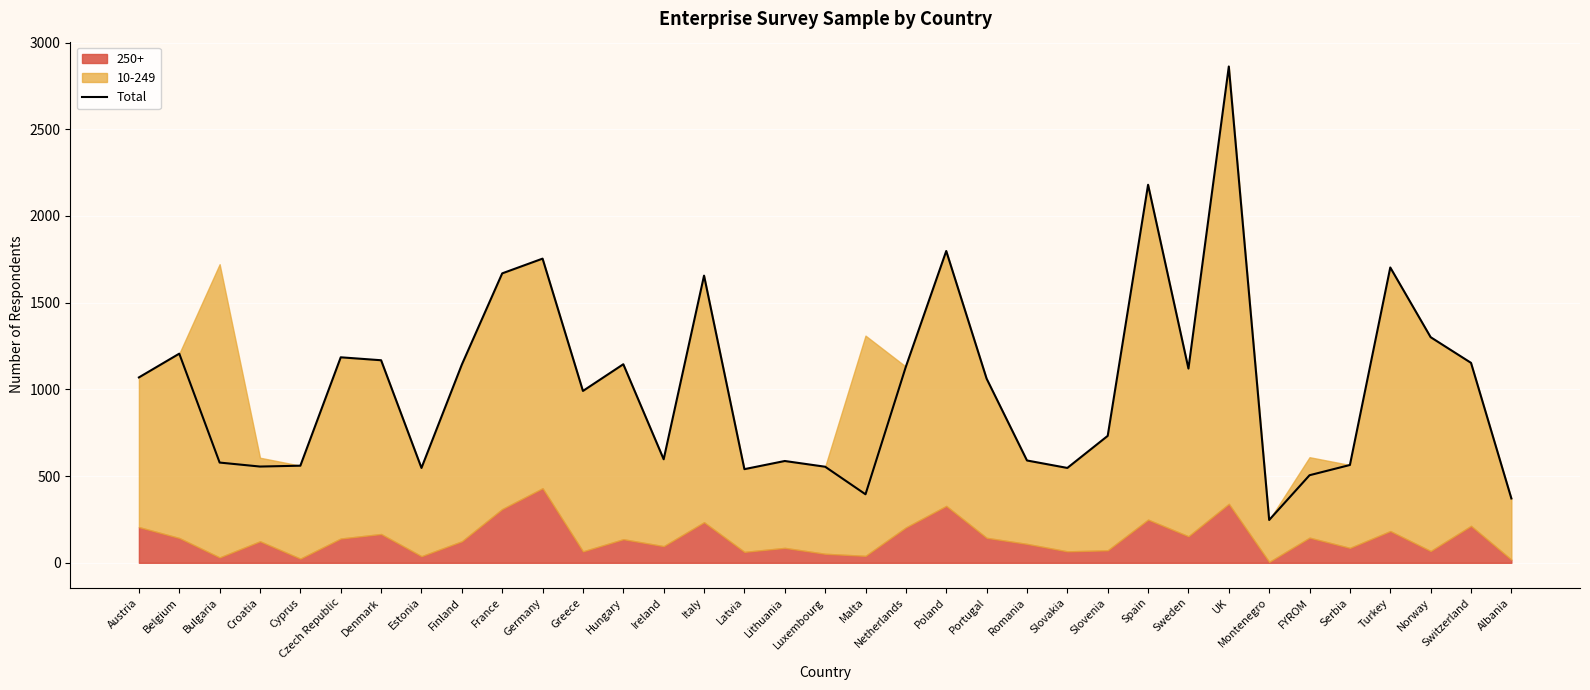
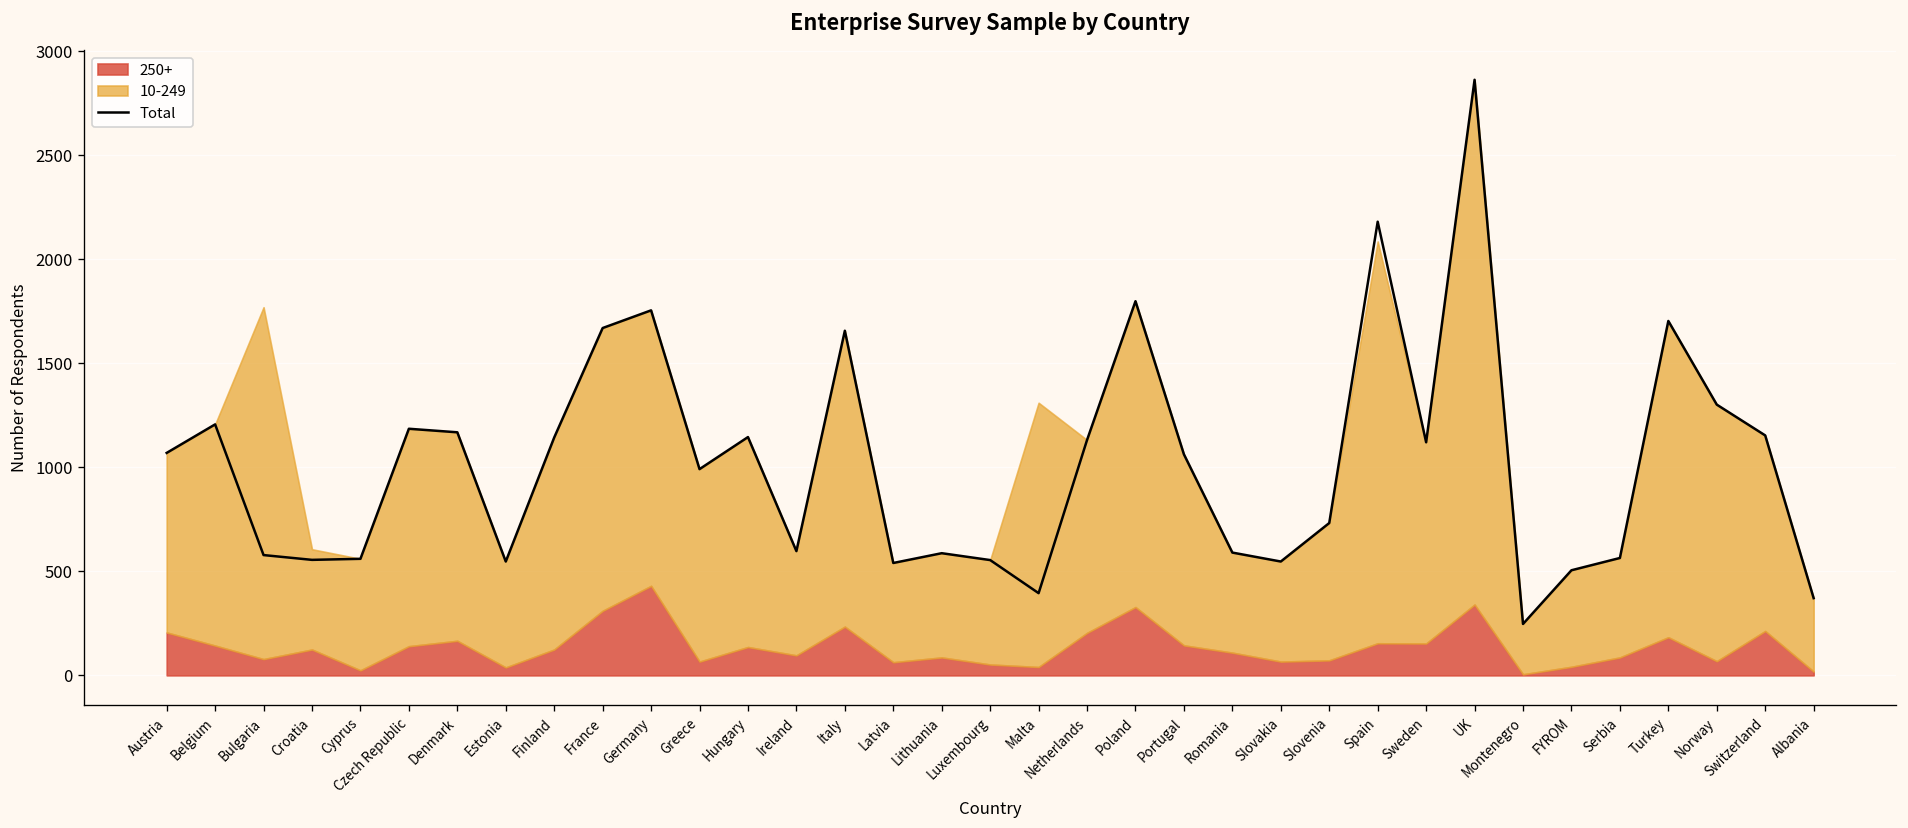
250+, Bulgaria: 30 -> 80
250+, Spain: 250 -> 150
250+, FYROM: 150 -> 40
